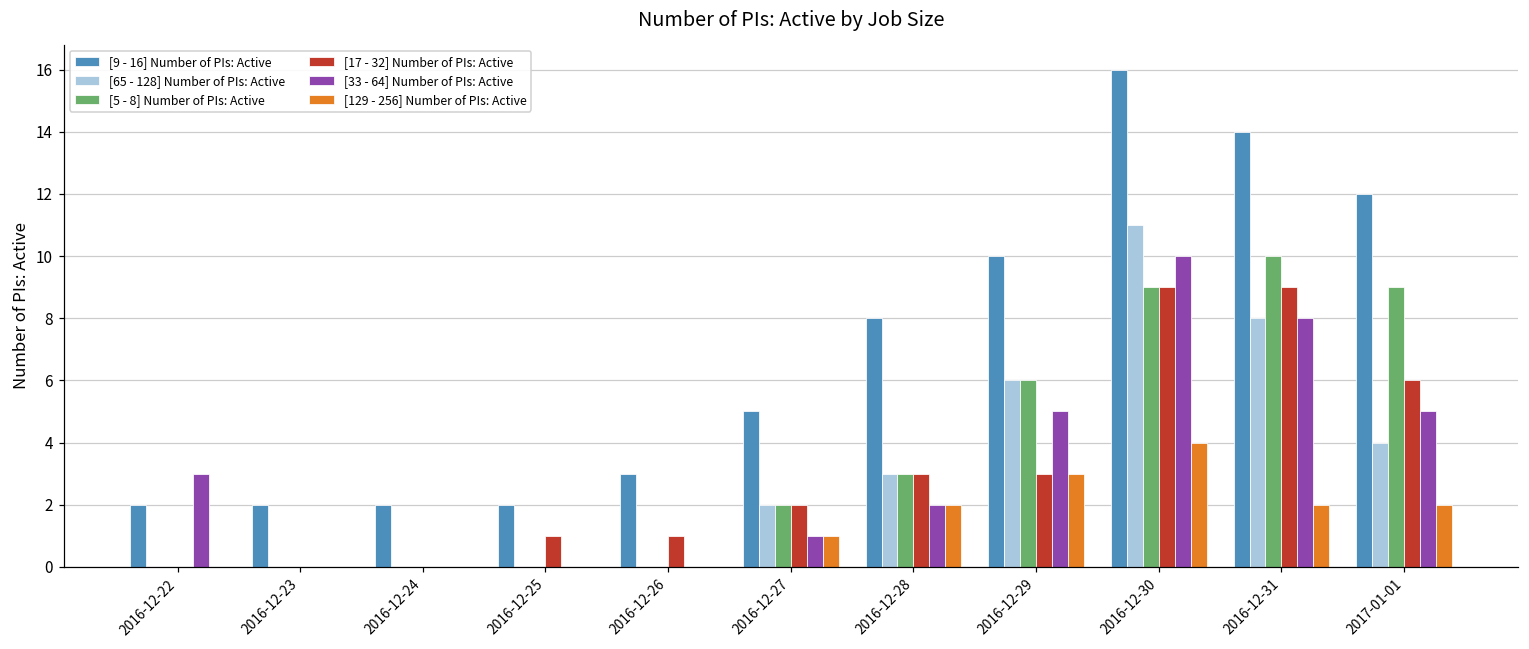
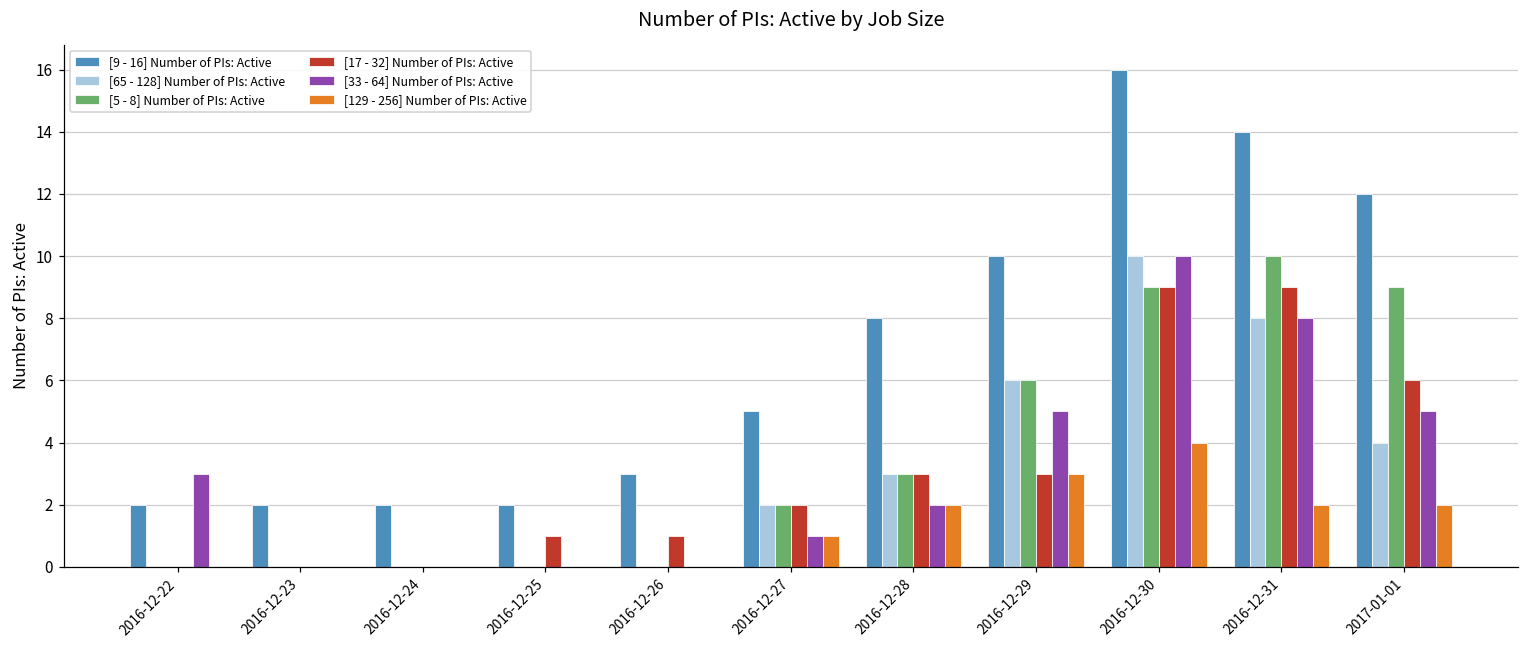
[65 - 128] Number of PIs: Active, 2016-12-30: 11 -> 10
